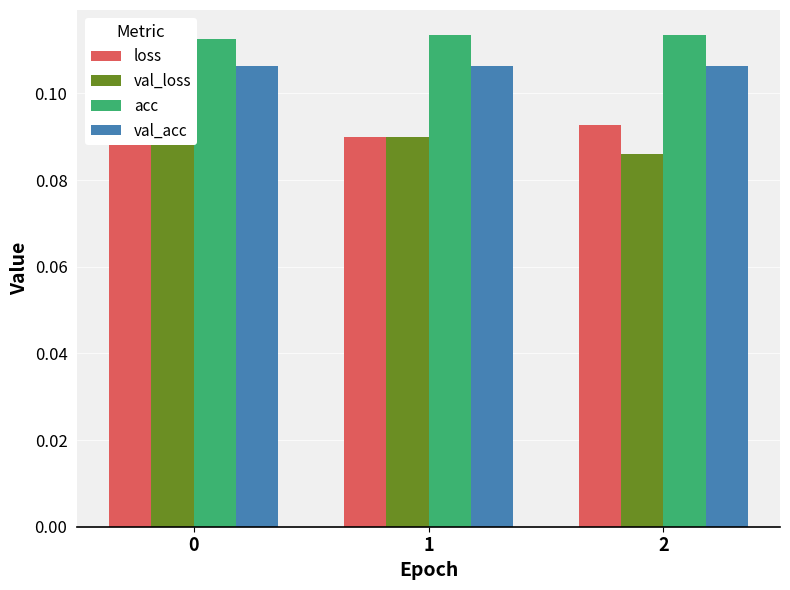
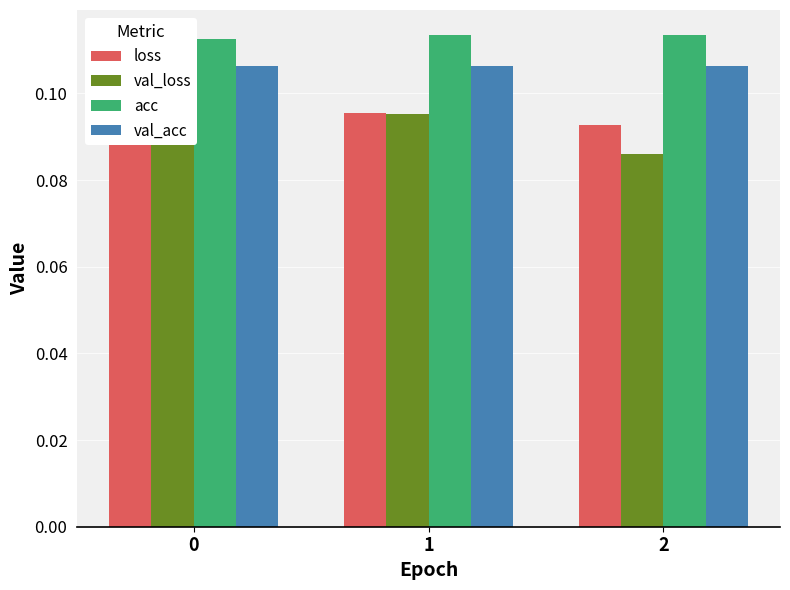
loss, 1: 0.090 -> 0.095
val_loss, 1: 0.090 -> 0.095
